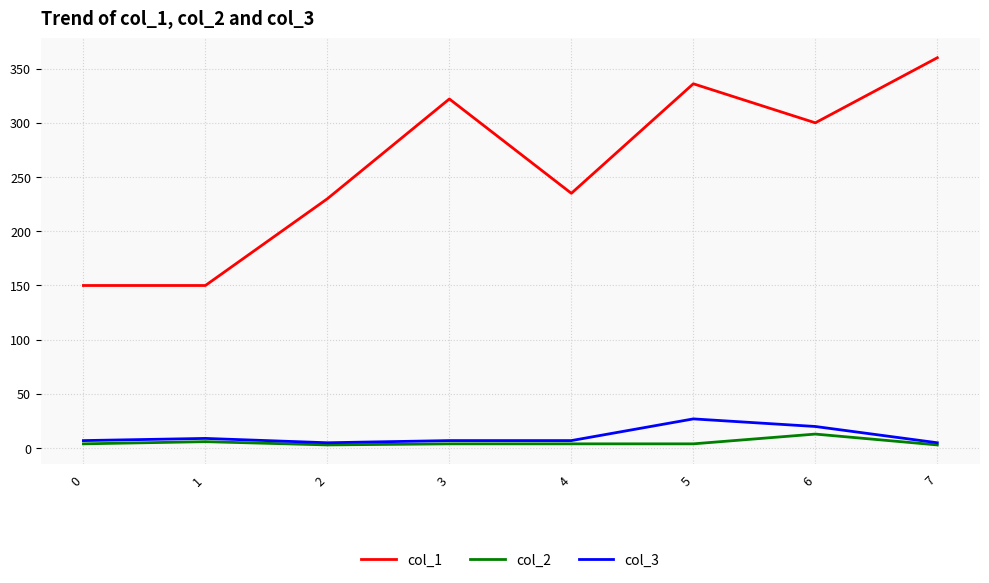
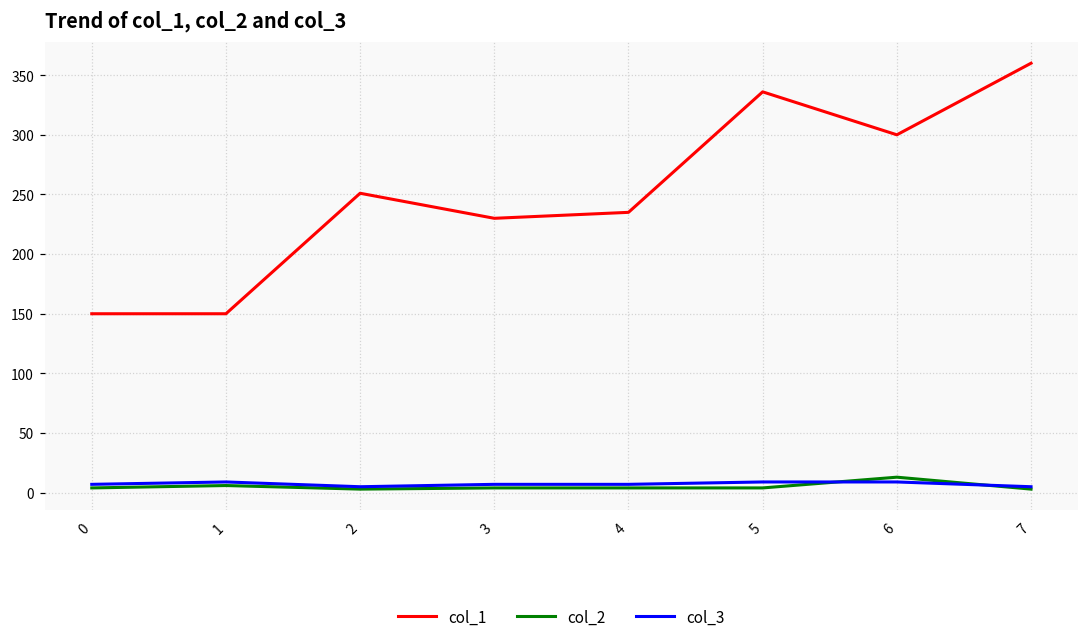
col_1, 2: 230 -> 251
col_1, 3: 322 -> 230
col_3, 5: 27 -> 9
col_3, 6: 20 -> 9
